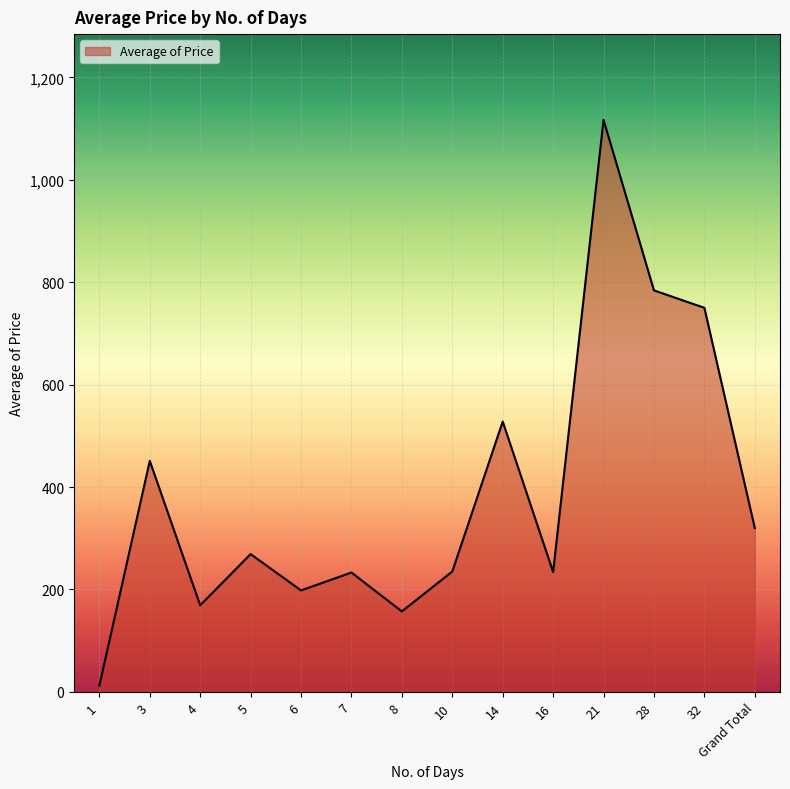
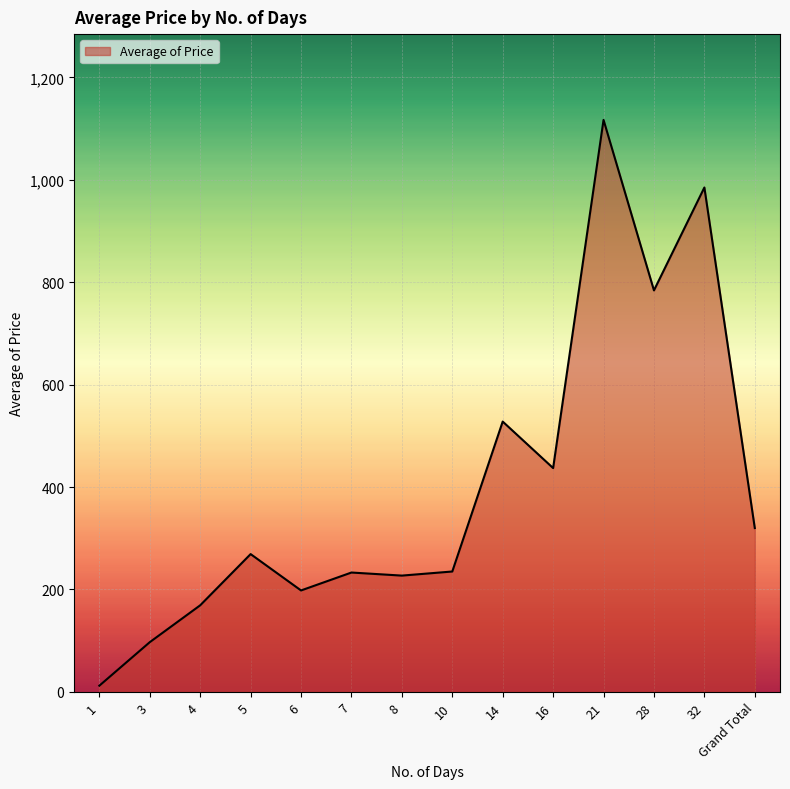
3: 450 -> 100
8: 160 -> 230
16: 230 -> 440
32: 750 -> 990
